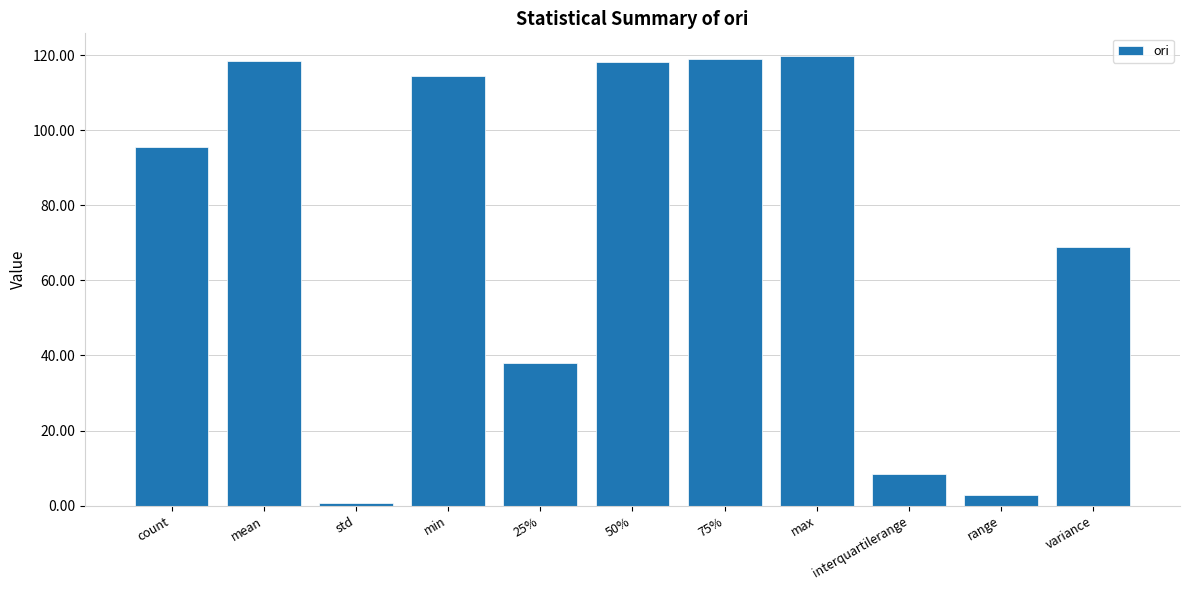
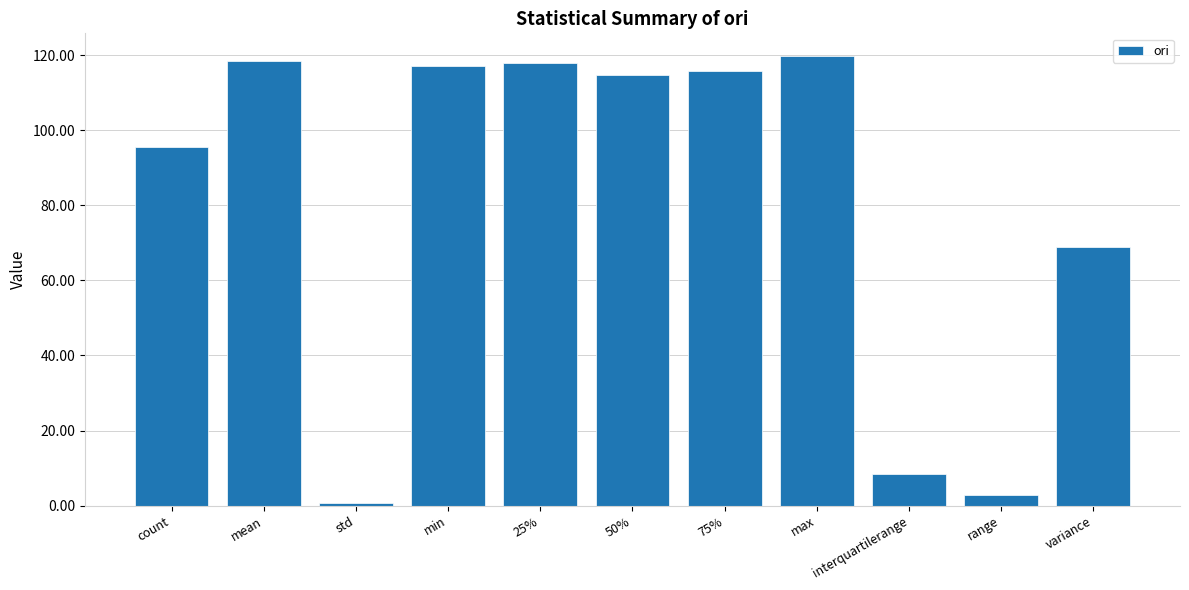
min: 115 -> 117
25%: 38 -> 118
50%: 118 -> 115
75%: 119 -> 116
